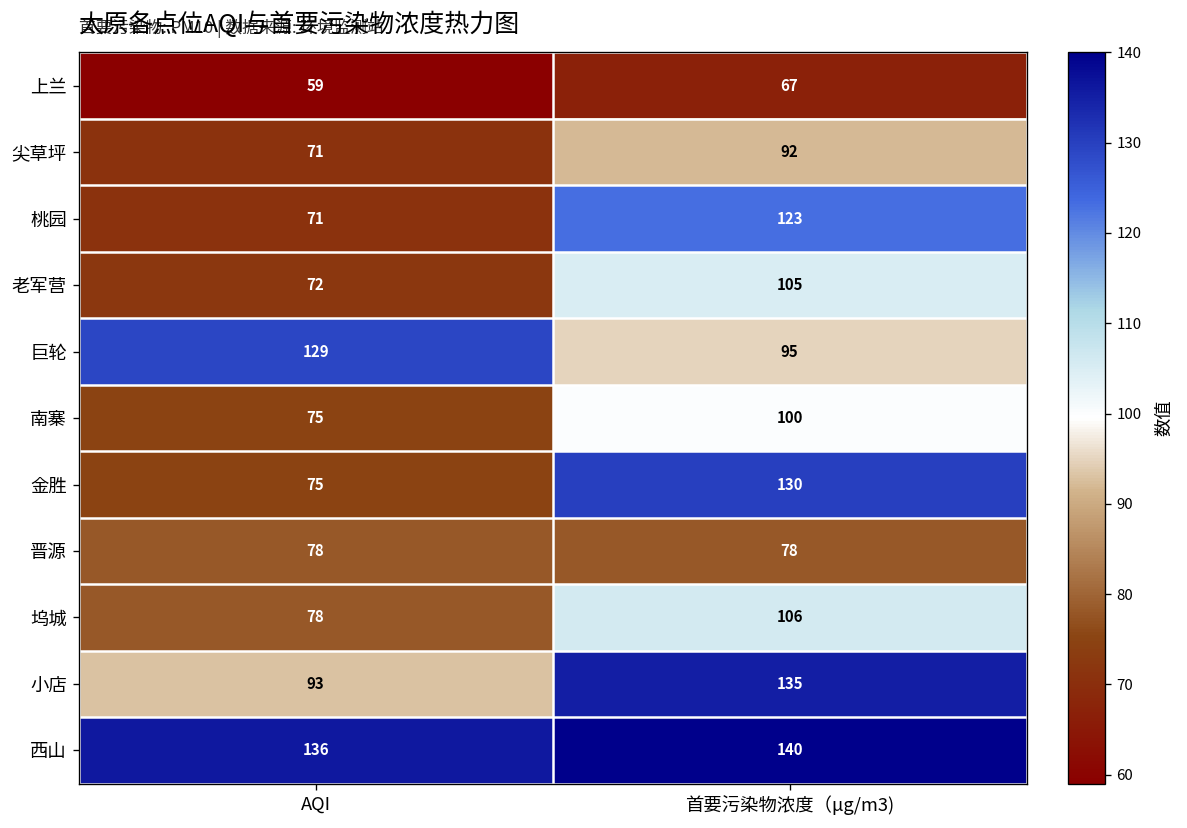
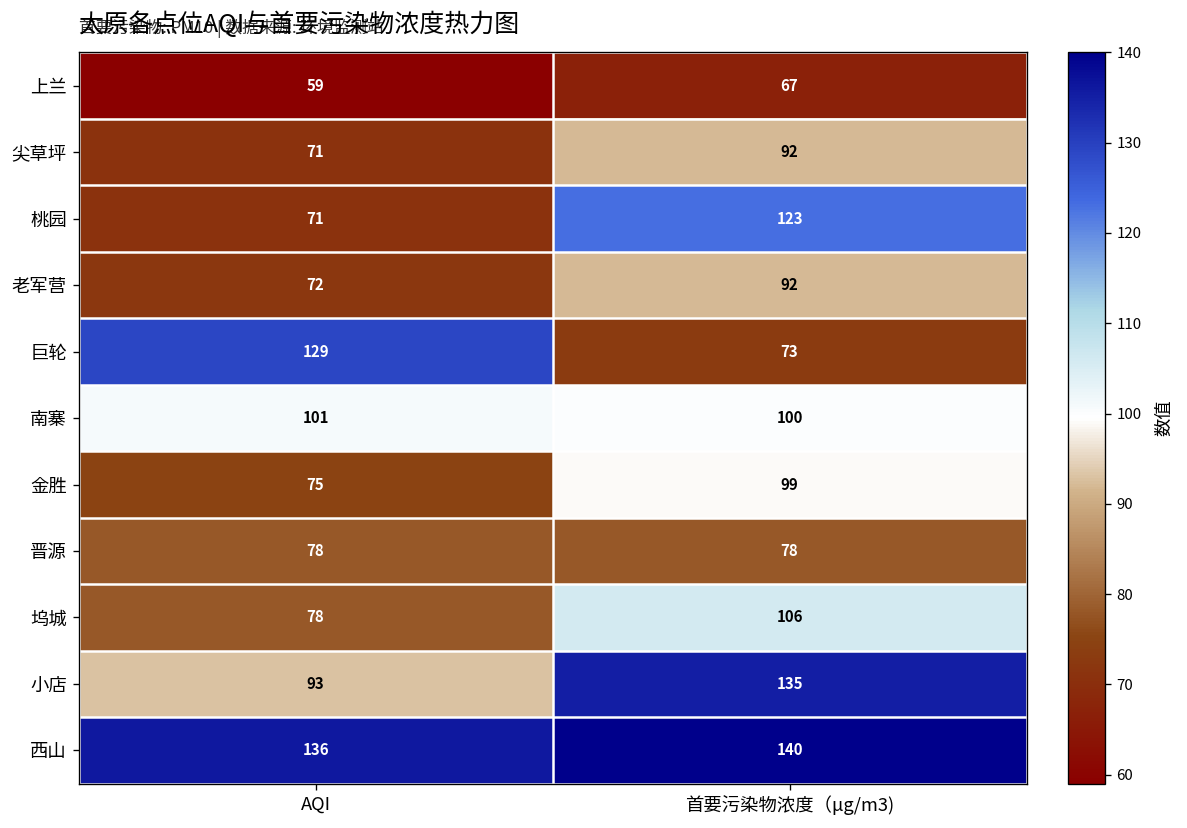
老军营, 首要污染物浓度（μg/m3): 105 -> 92
巨轮, 首要污染物浓度（μg/m3): 95 -> 73
南寨, AQI: 75 -> 101
金胜, 首要污染物浓度（μg/m3): 130 -> 99
